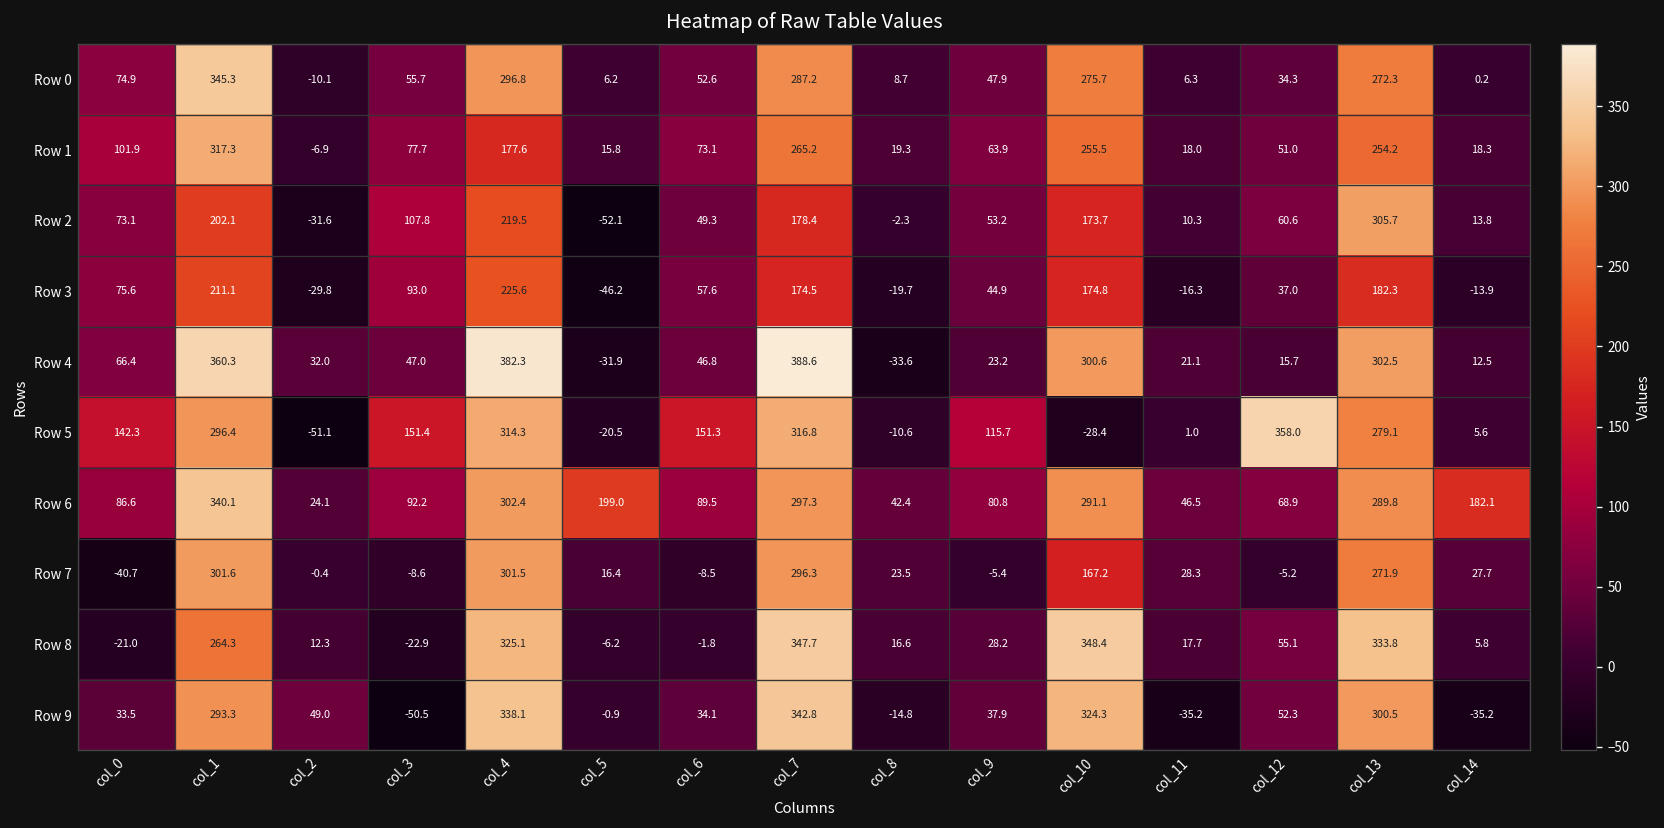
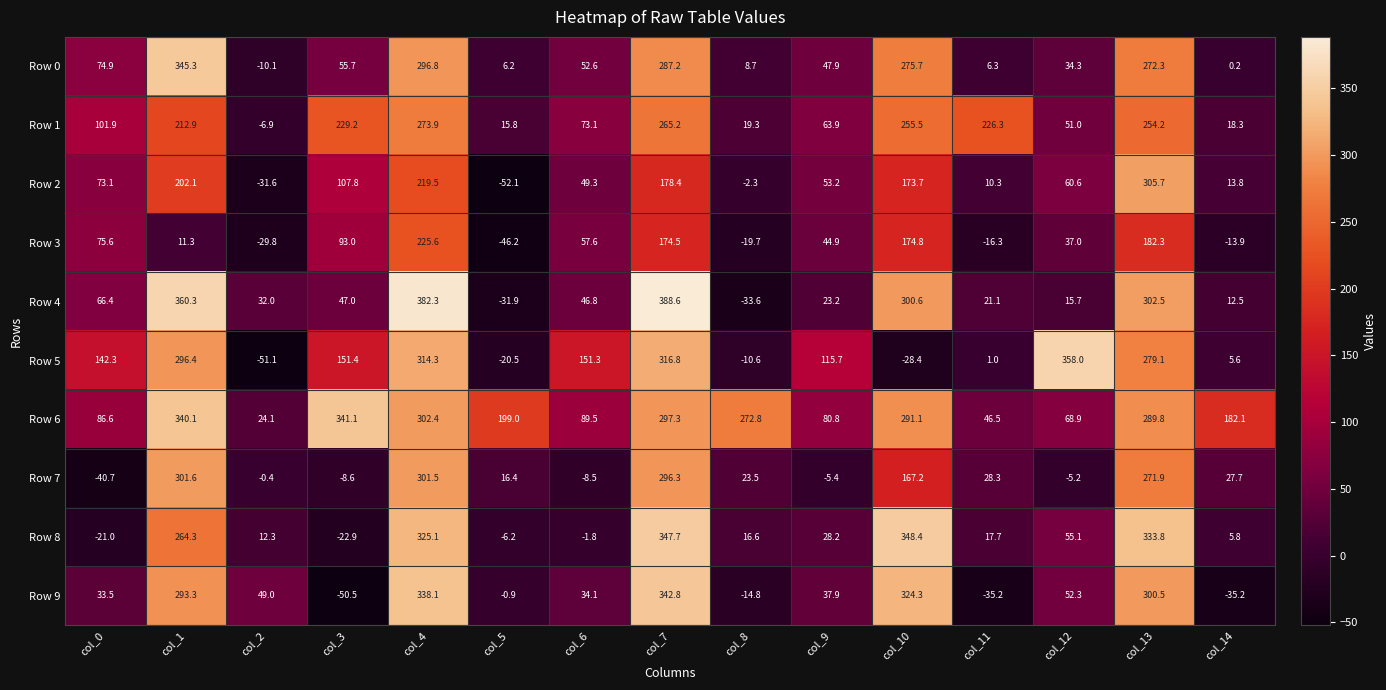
Row 1, col_1: 317.3 -> 212.9
Row 1, col_3: 77.7 -> 229.2
Row 1, col_4: 177.6 -> 273.9
Row 1, col_11: 18.0 -> 226.3
Row 3, col_1: 211.1 -> 11.3
Row 6, col_3: 92.2 -> 341.1
Row 6, col_8: 42.4 -> 272.8
